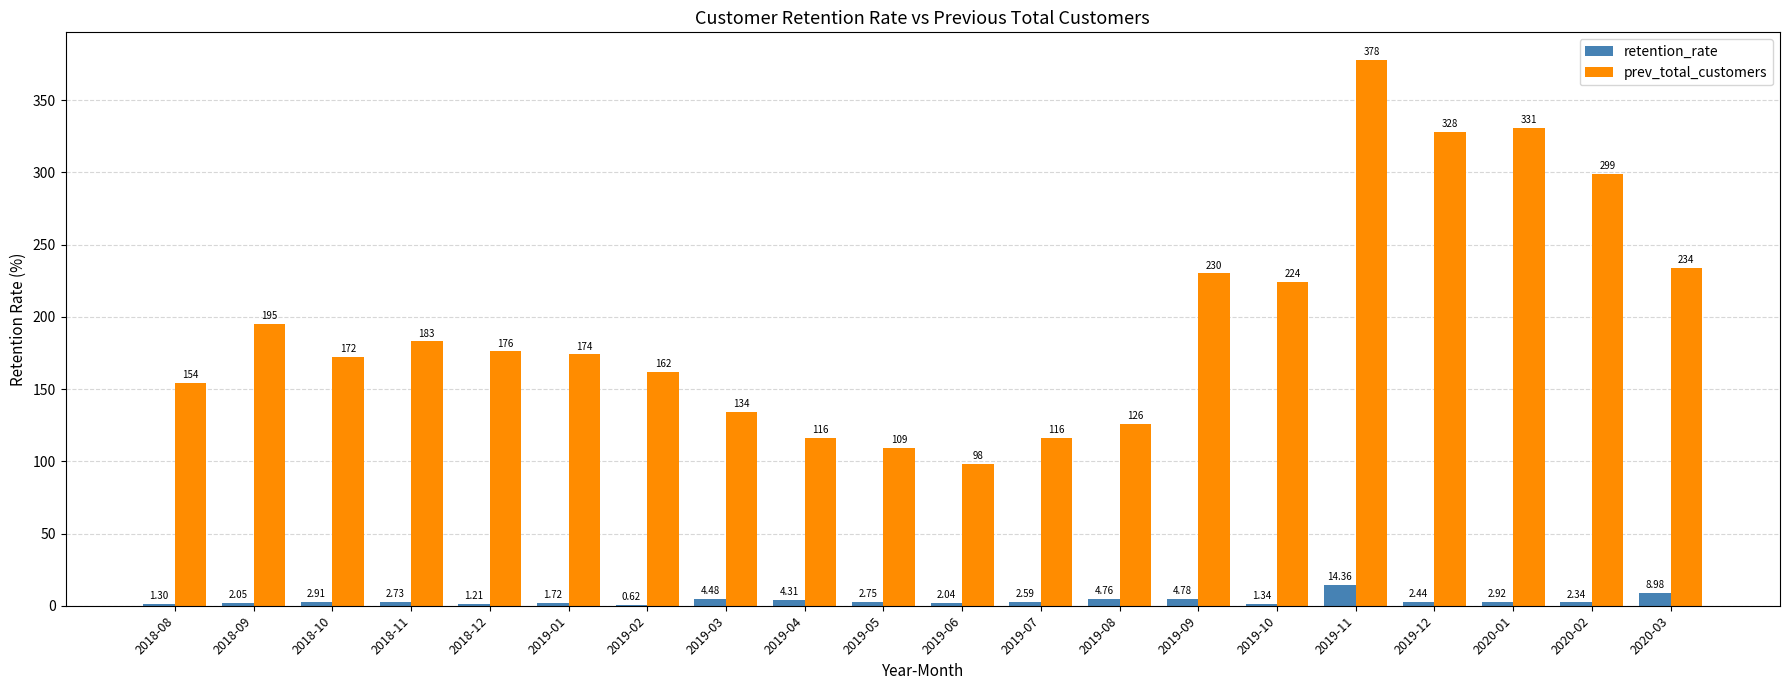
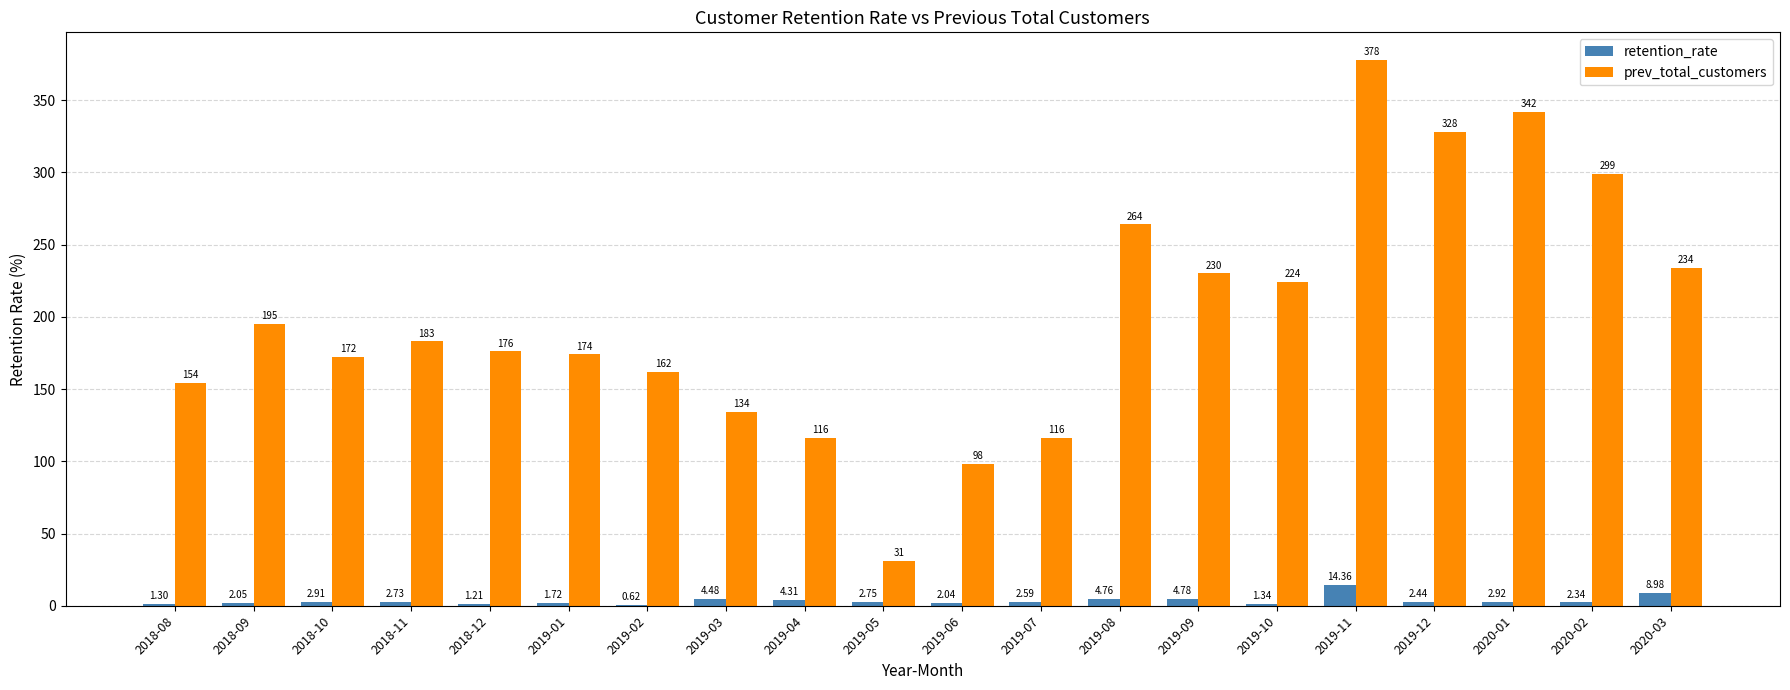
prev_total_customers, 2019-05: 109 -> 31
prev_total_customers, 2019-08: 126 -> 264
prev_total_customers, 2020-01: 331 -> 342
